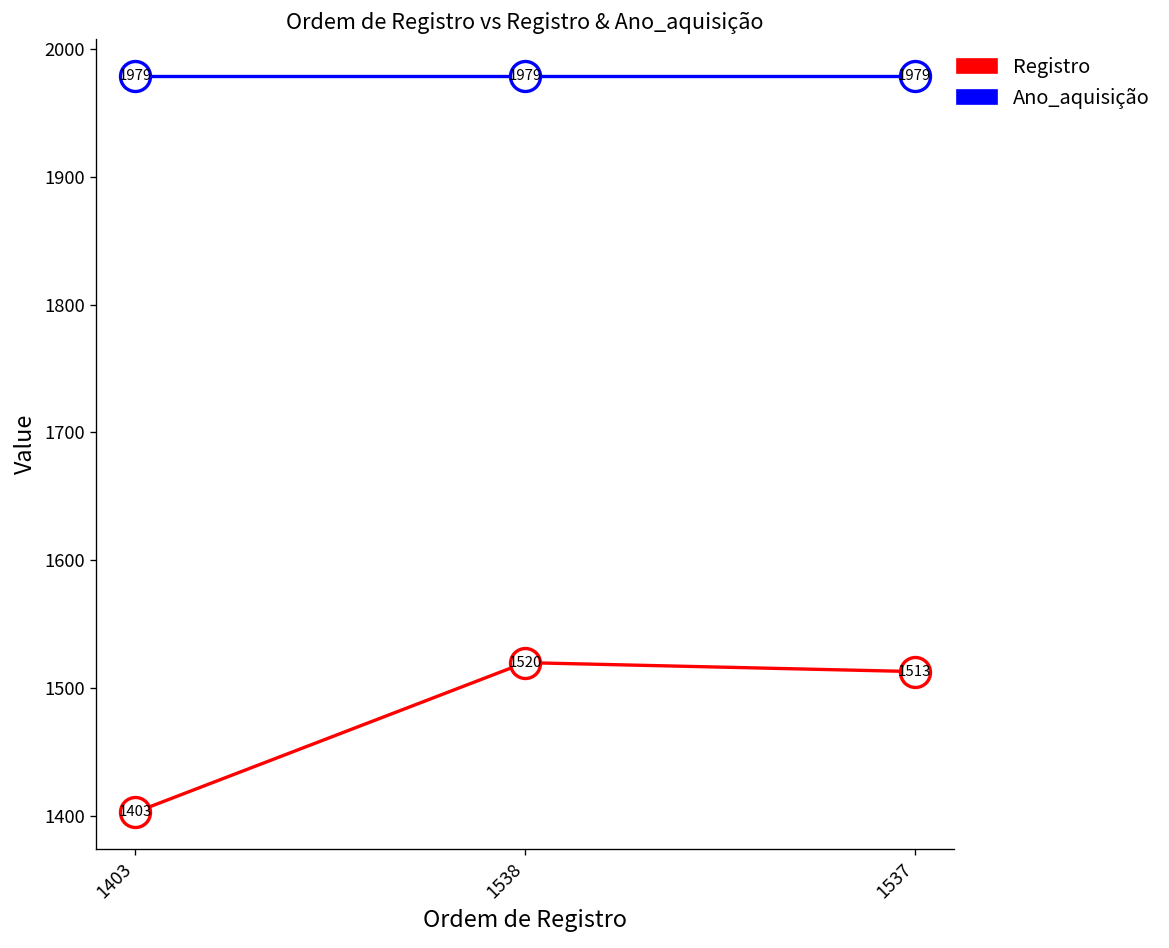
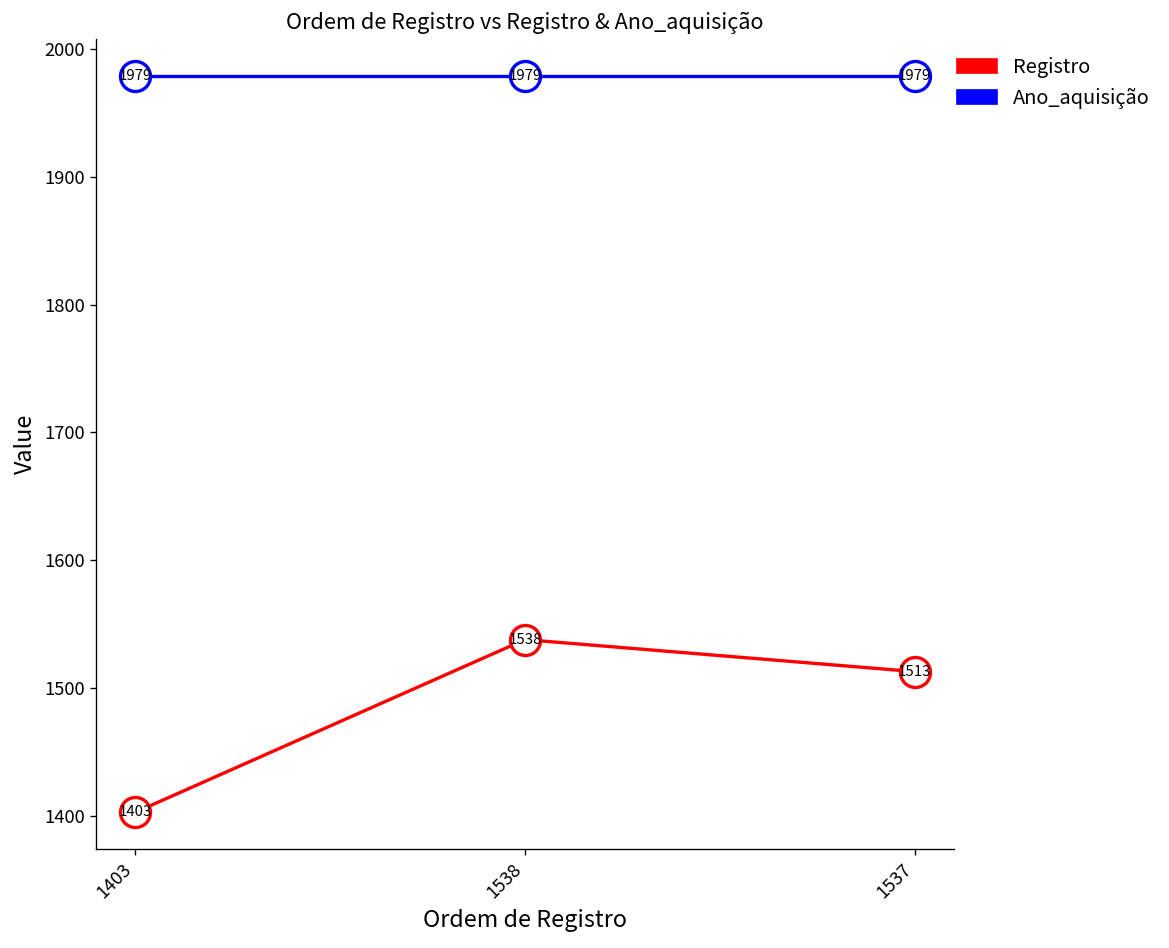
Registro, 1538: 1520 -> 1538
